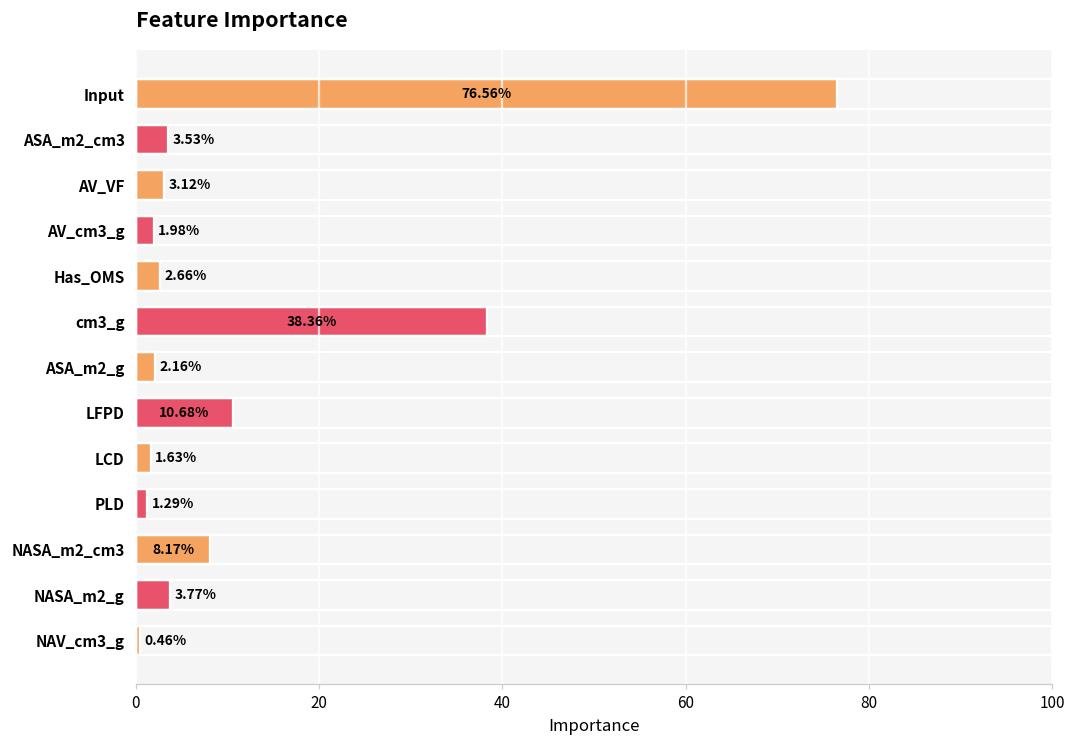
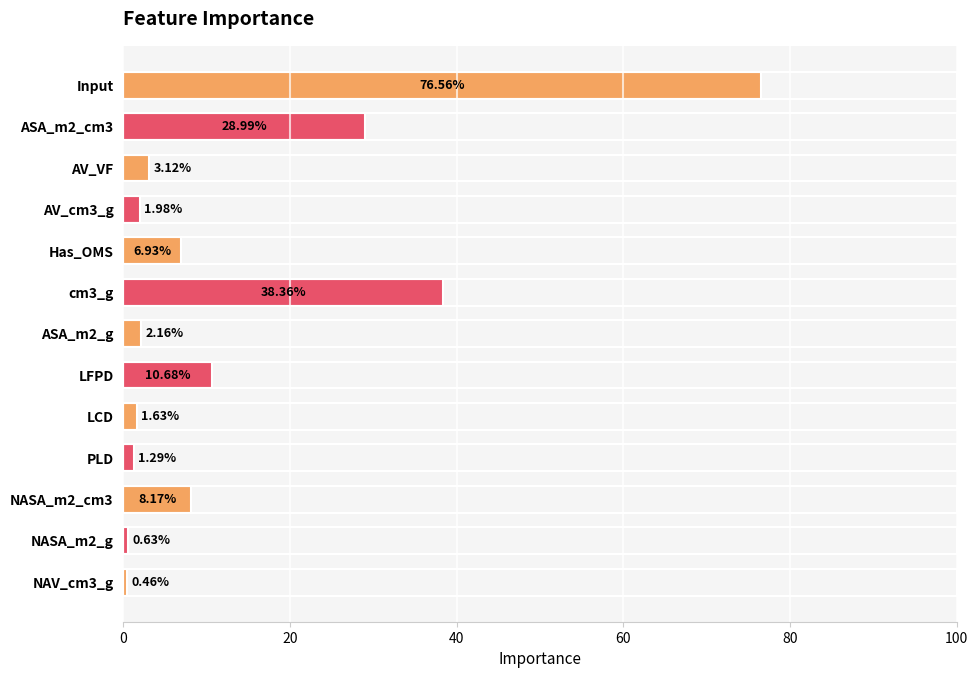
ASA_m2_cm3: 3.53% -> 28.99%
Has_OMS: 2.66% -> 6.93%
NASA_m2_g: 3.77% -> 0.63%
